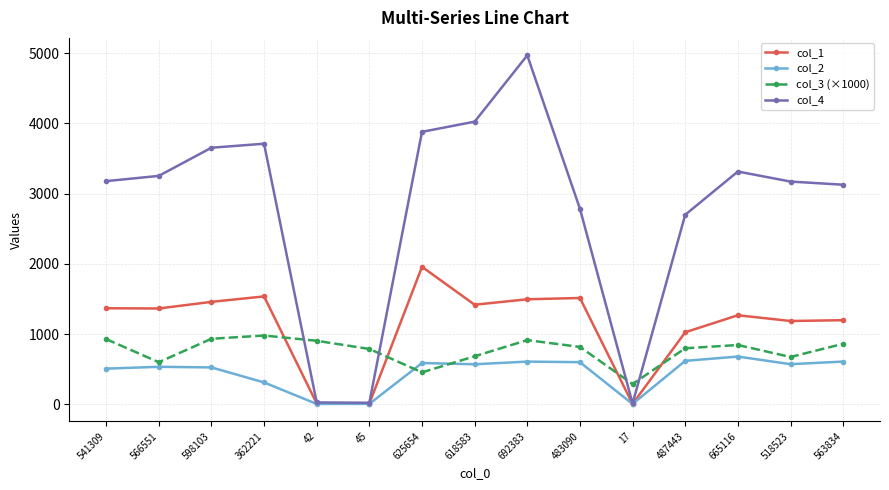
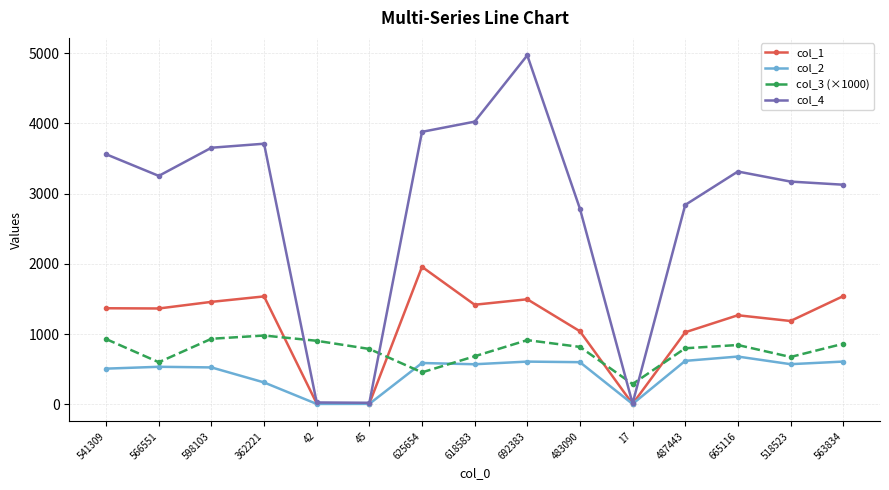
col_4, 541309: 3200 -> 3600
col_1, 483090: 1500 -> 1000
col_4, 487443: 2700 -> 2800
col_1, 563834: 1200 -> 1500
